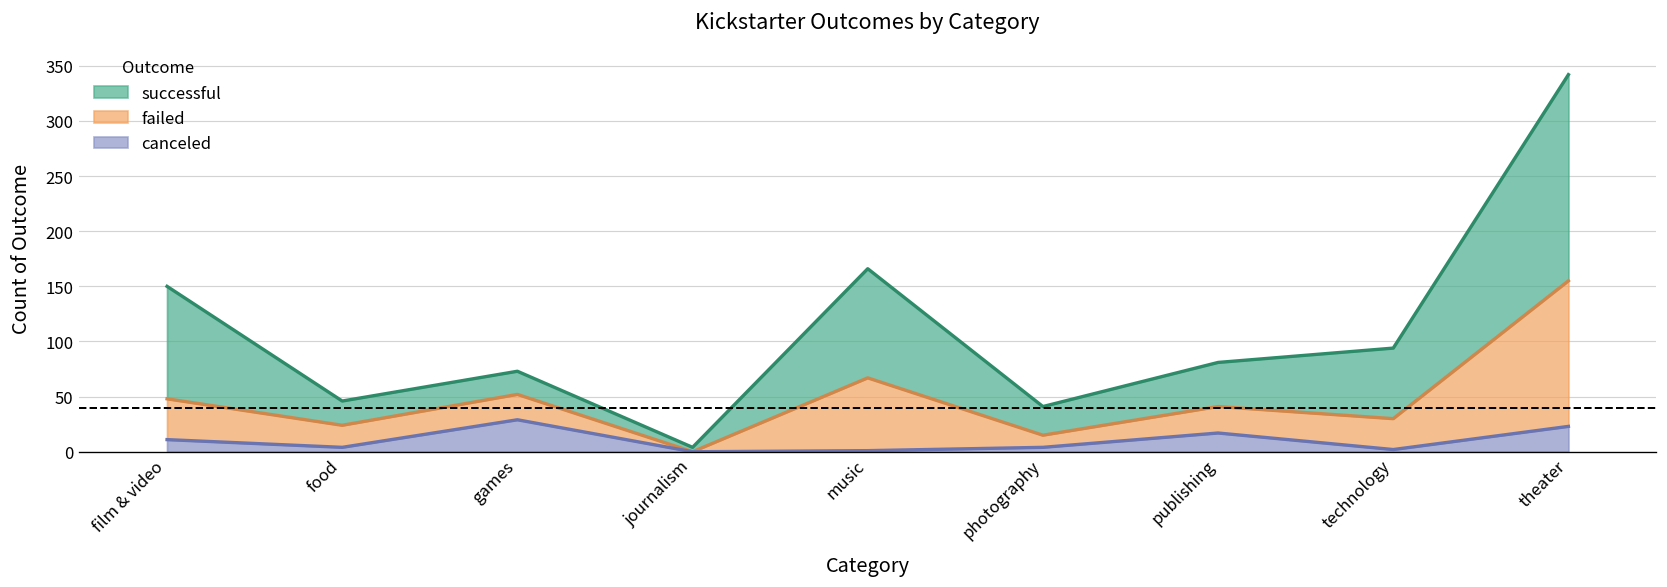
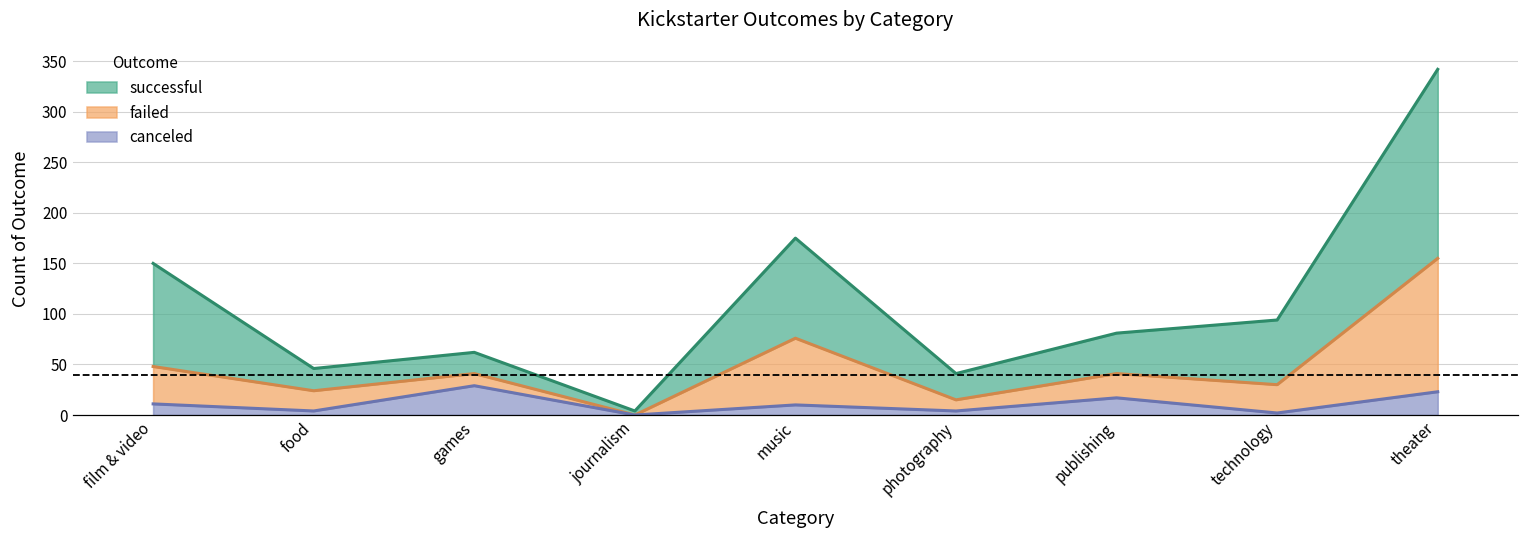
failed, games: 20 -> 10
canceled, music: 0 -> 10
